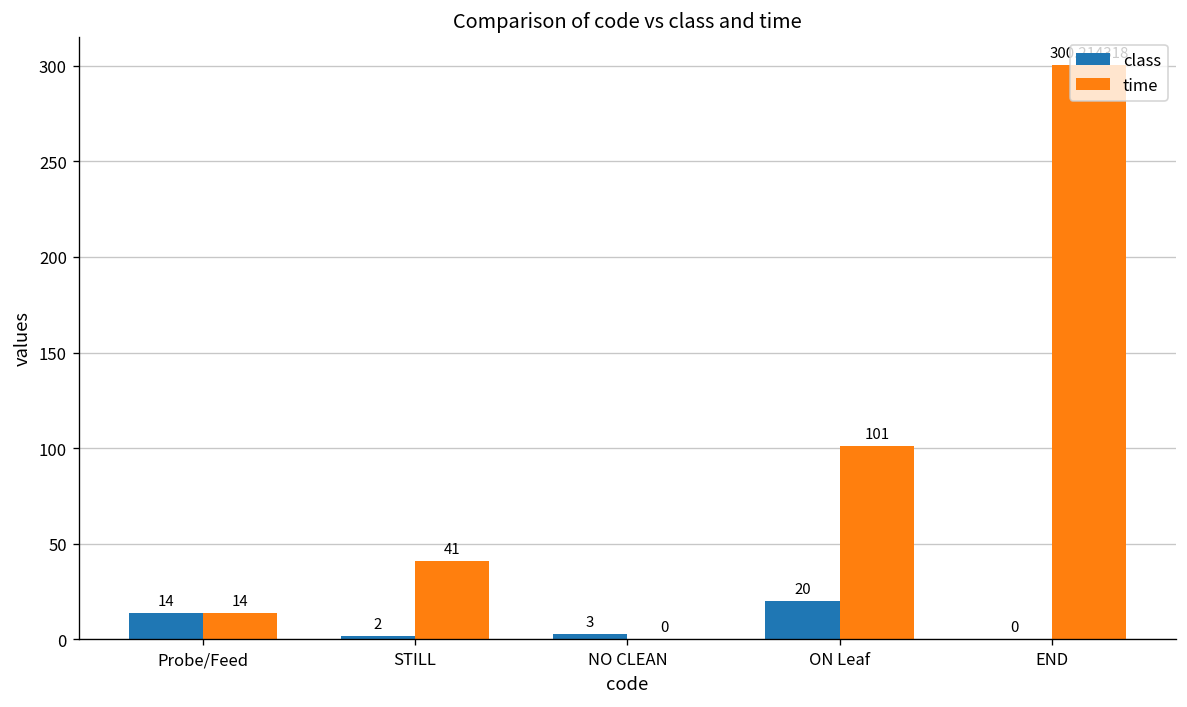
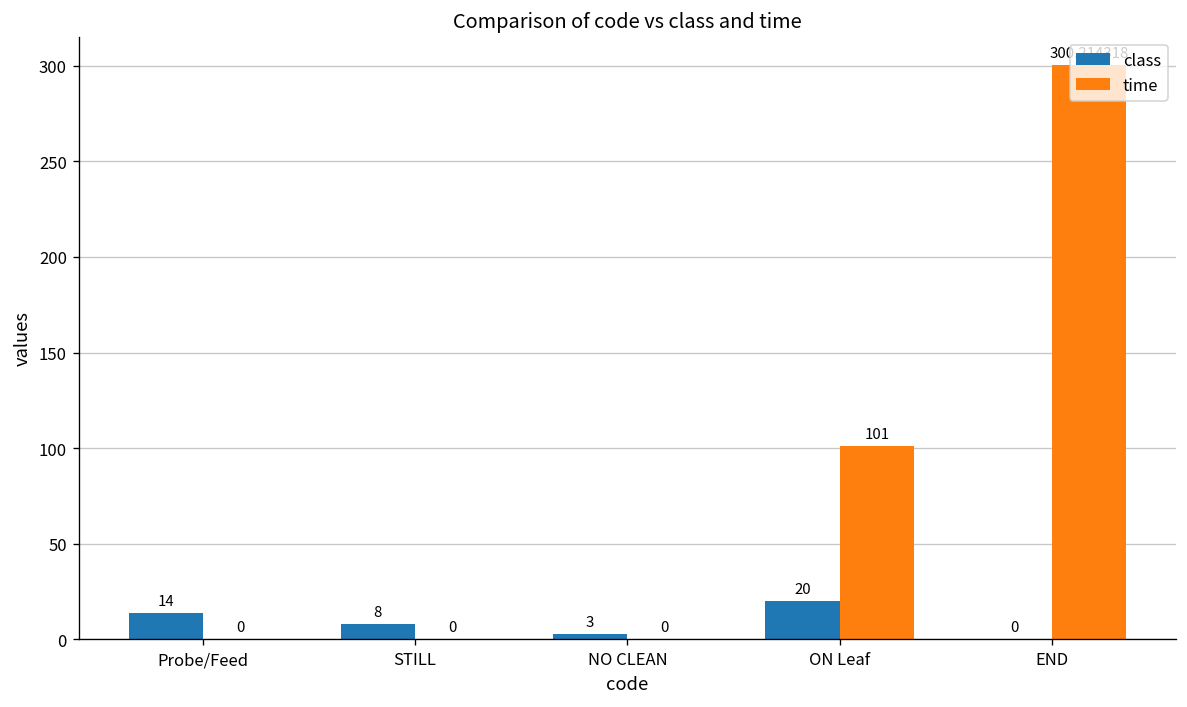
time, Probe/Feed: 14 -> 0
class, STILL: 2 -> 8
time, STILL: 41 -> 0
